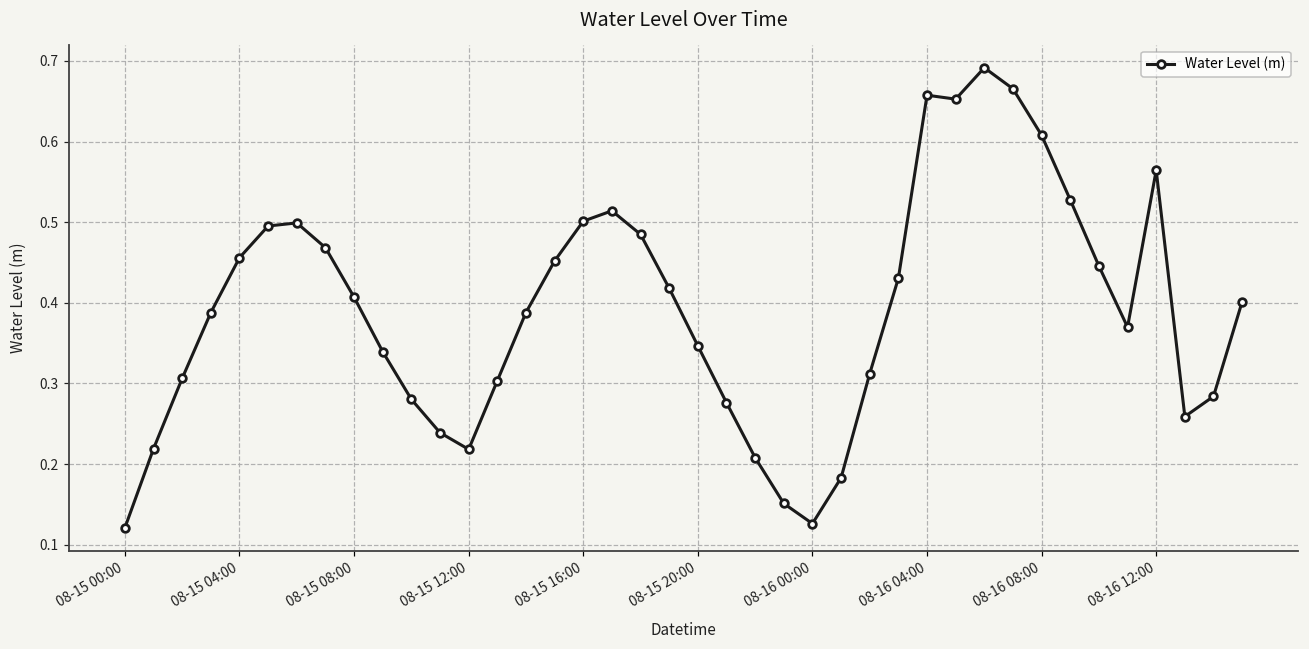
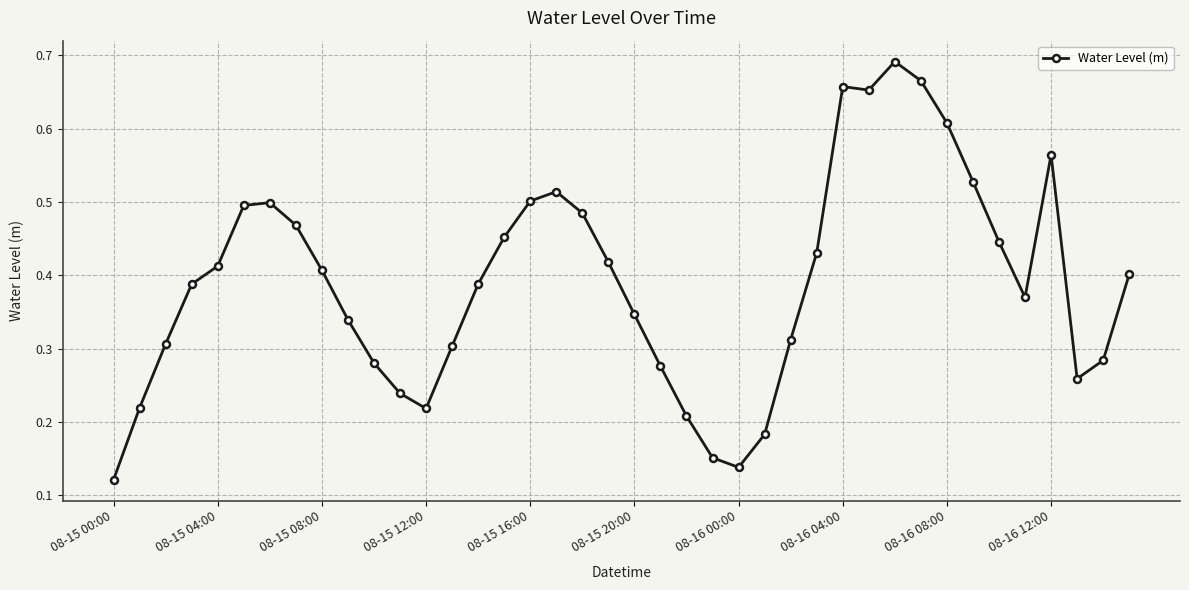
08-15 04:00: 0.46 -> 0.41
08-16 00:00: 0.13 -> 0.14
